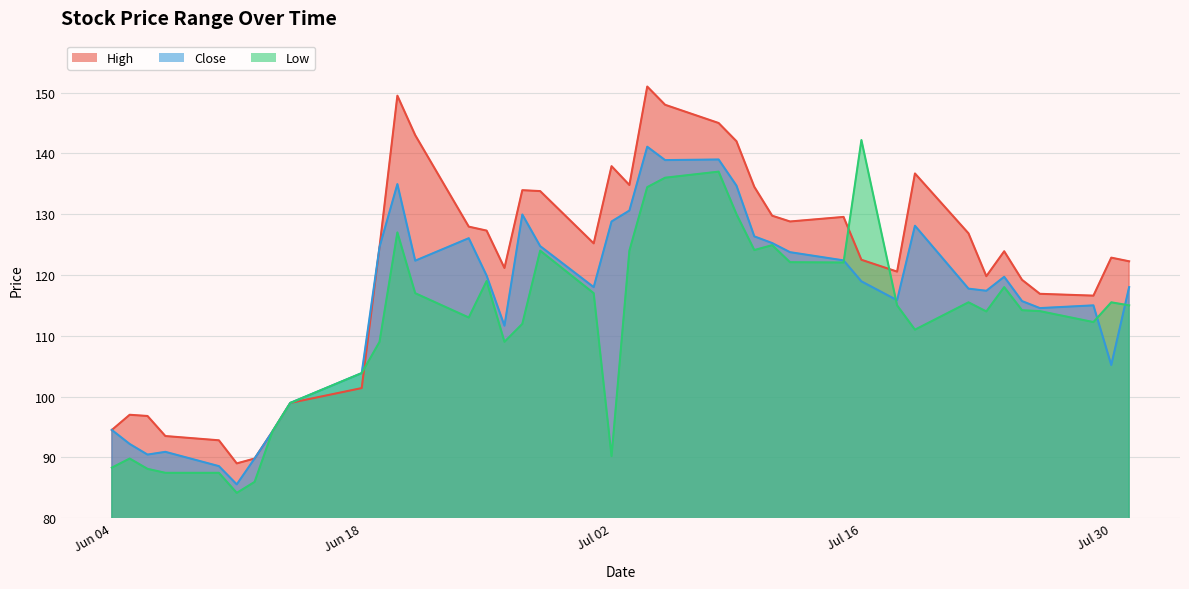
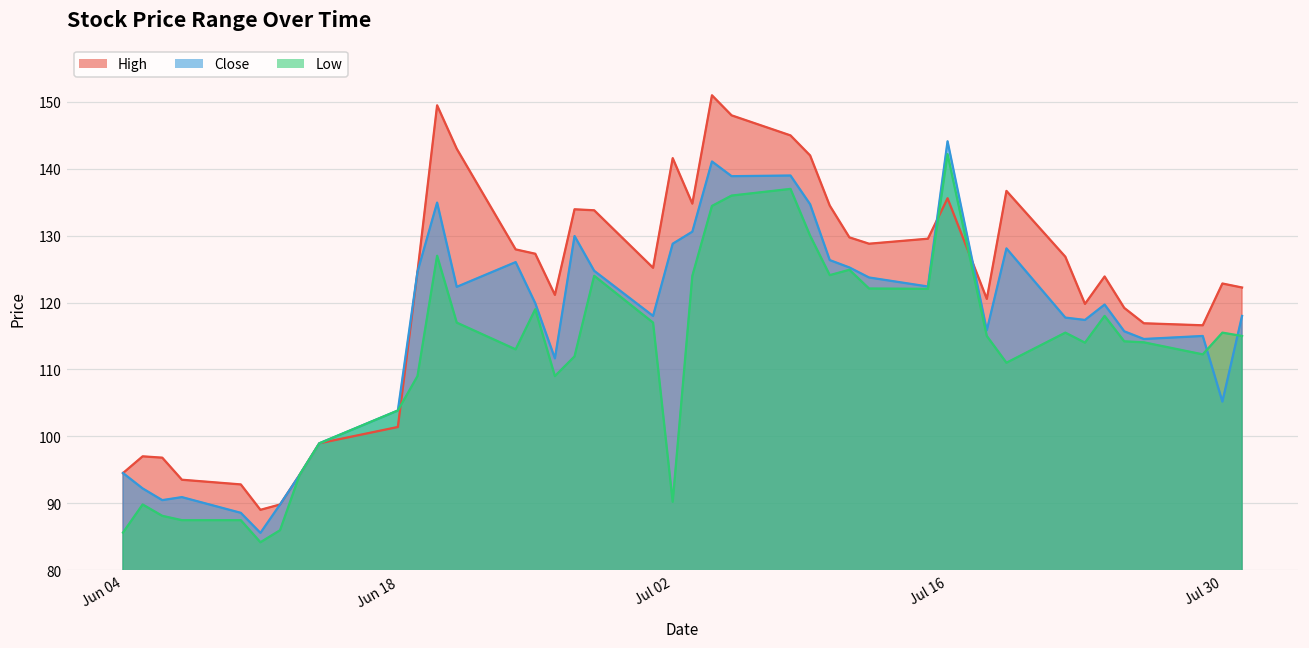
Low, Jun 04: 88 -> 86
High, Jul 02: 138 -> 142
High, Jul 16: 123 -> 136
Close, Jul 16: 119 -> 144
